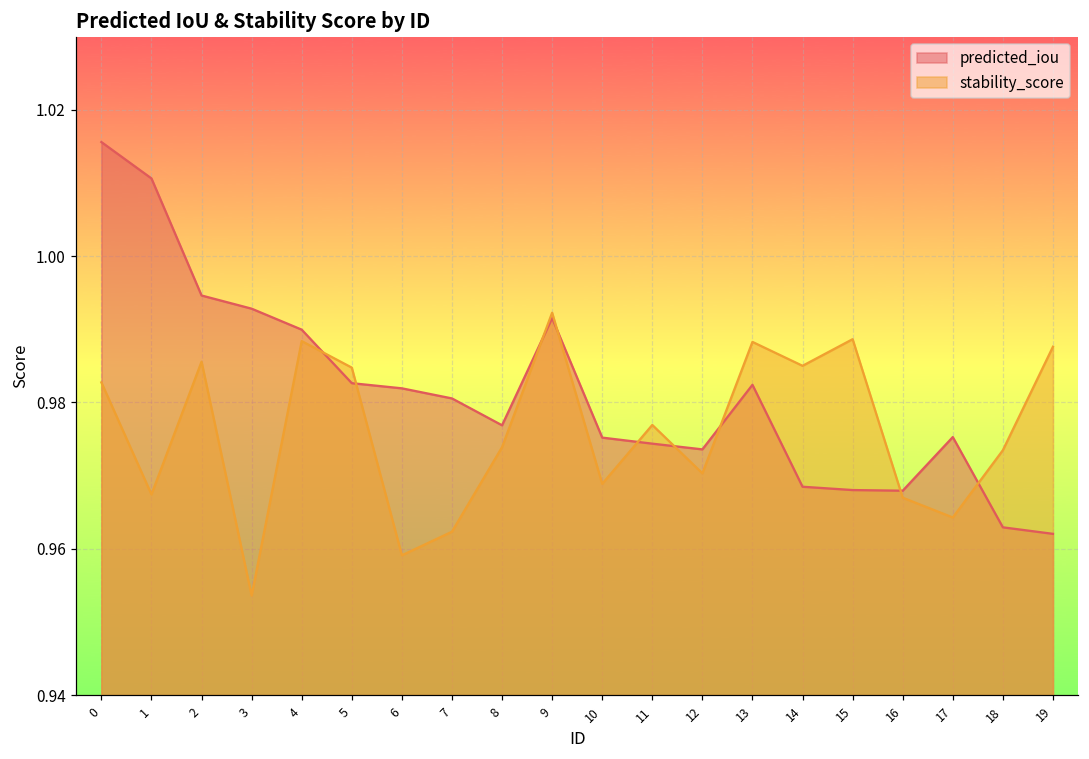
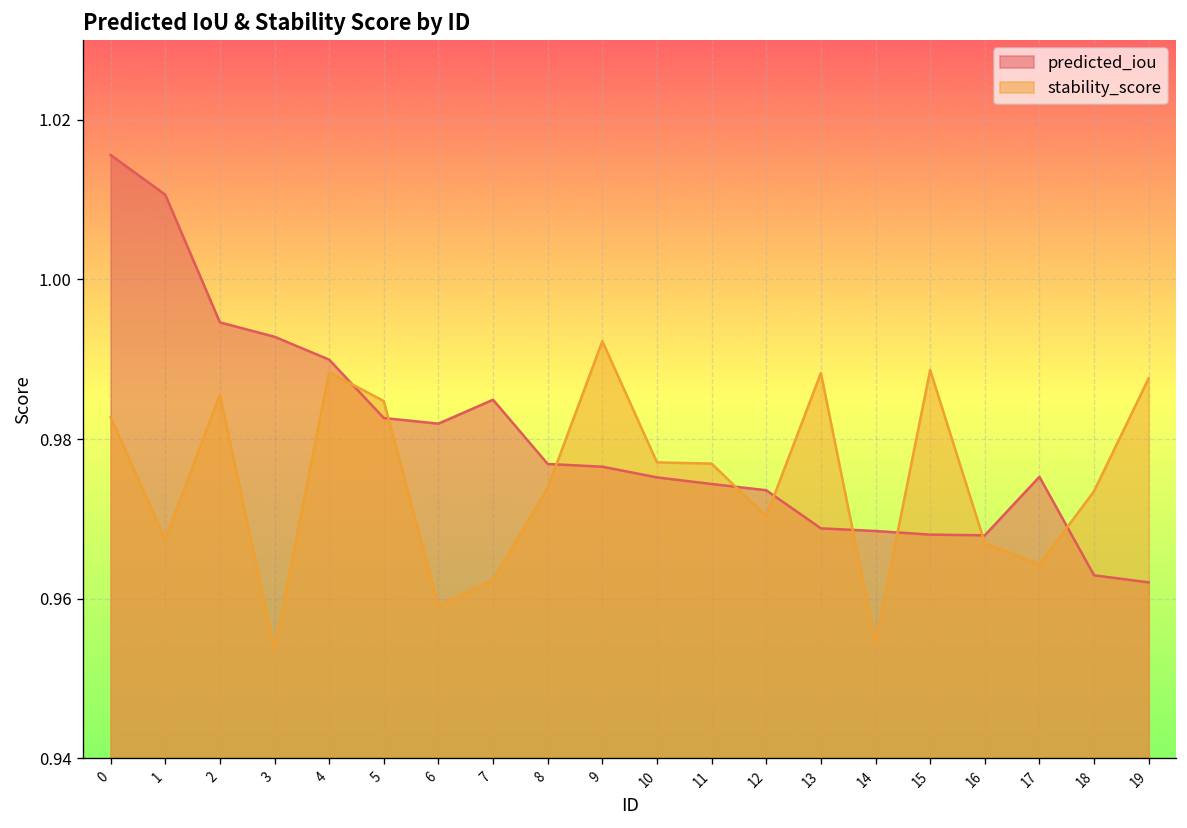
predicted_iou, 7: 0.981 -> 0.985
predicted_iou, 9: 0.992 -> 0.977
stability_score, 10: 0.969 -> 0.977
predicted_iou, 13: 0.982 -> 0.969
stability_score, 14: 0.985 -> 0.954
